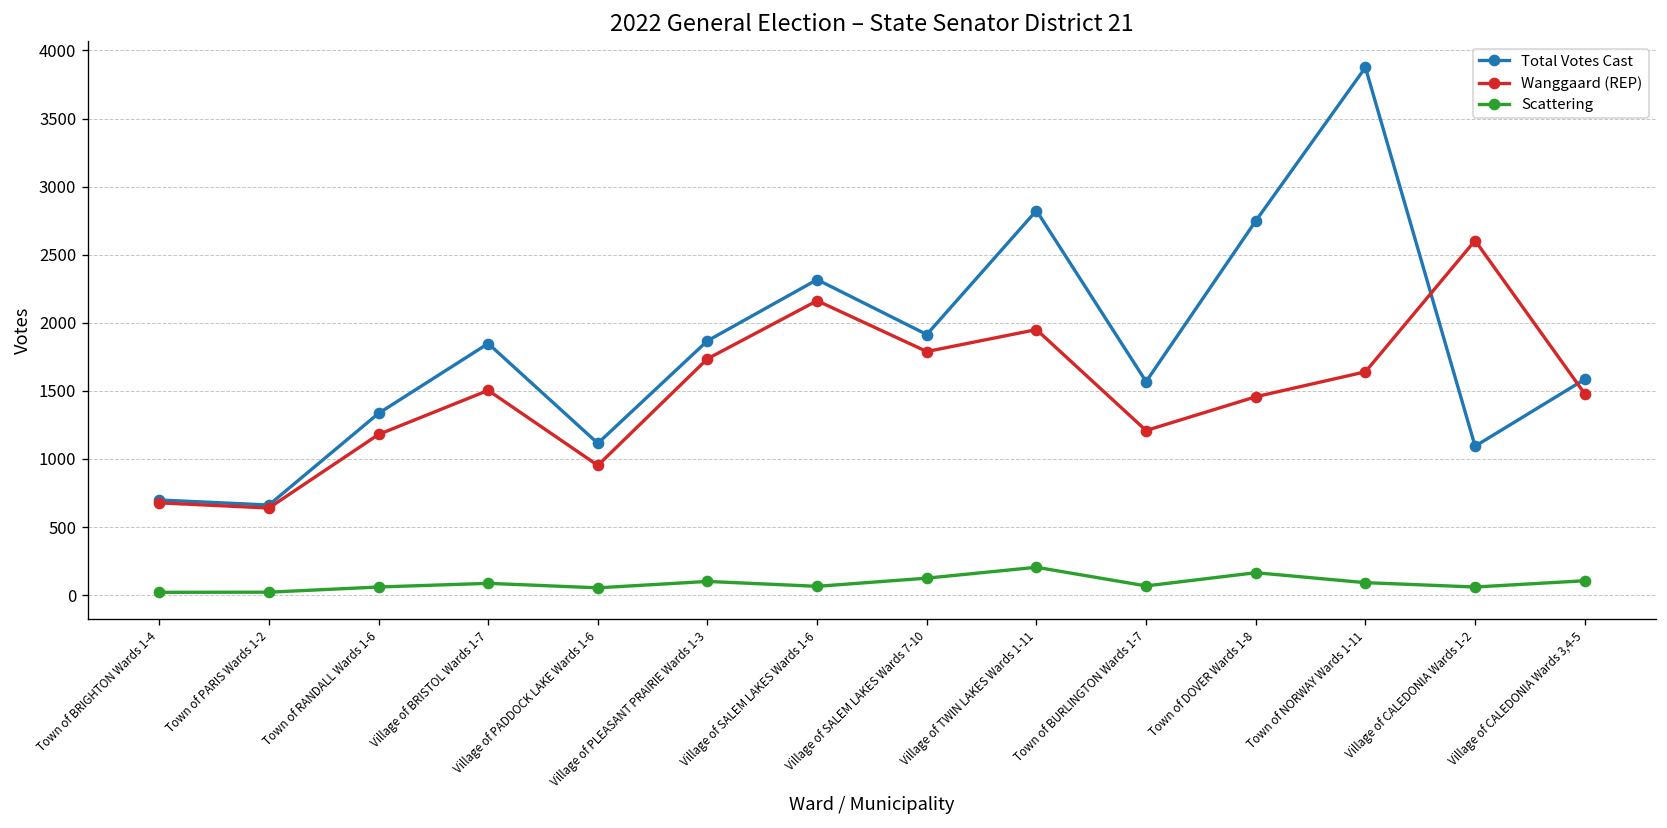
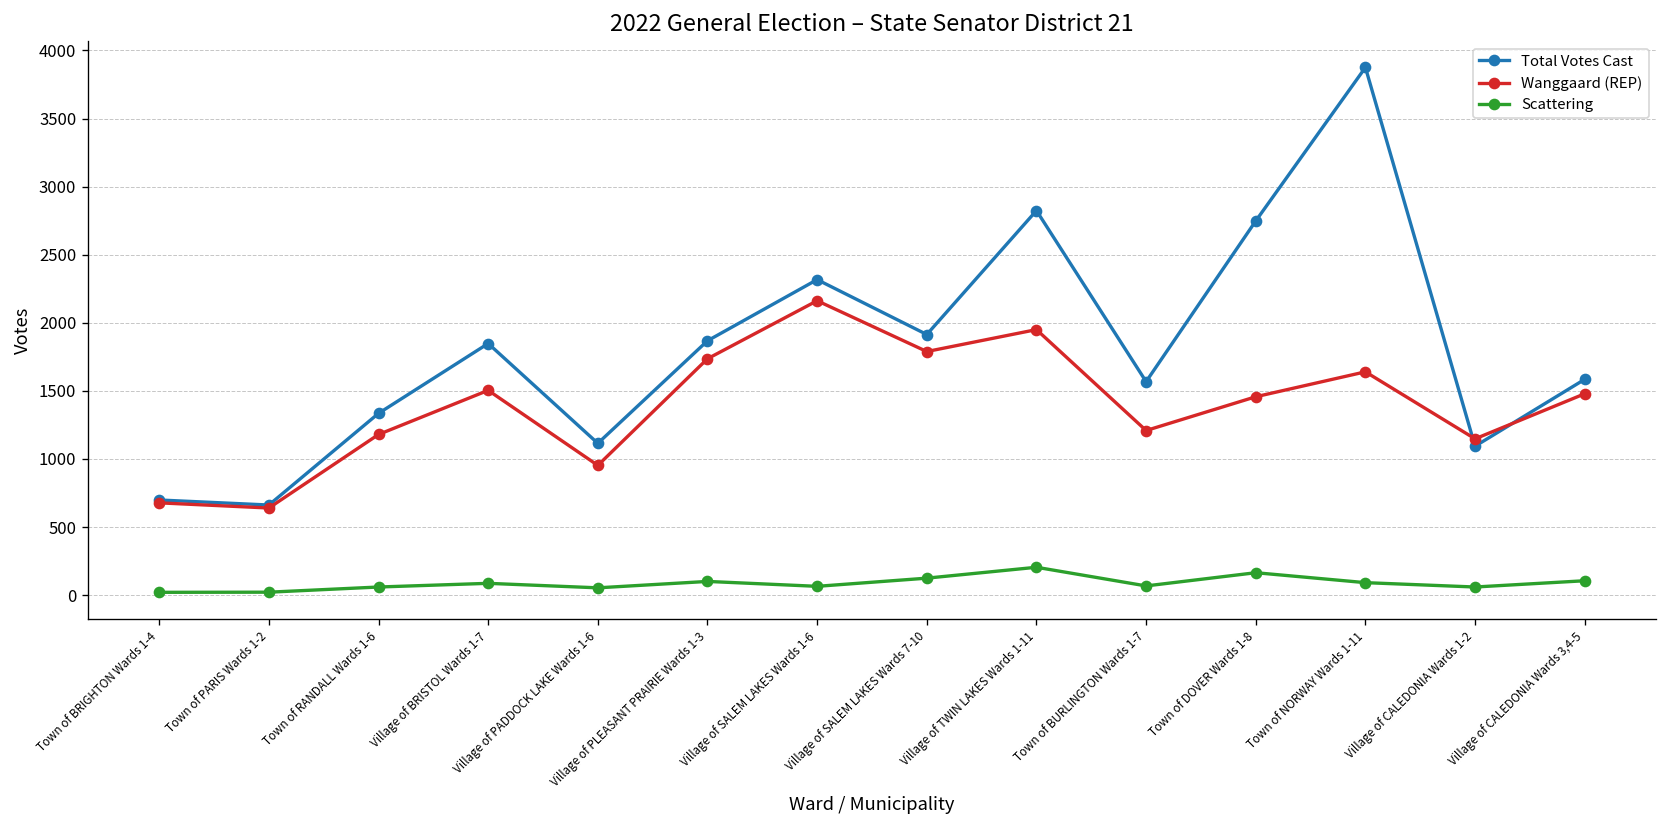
Wanggaard (REP), Village of CALEDONIA Wards 1-2: 2600 -> 1150
